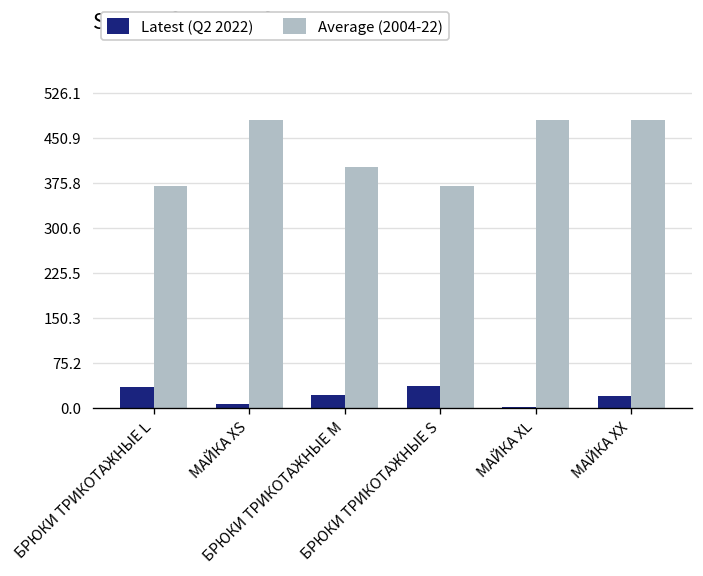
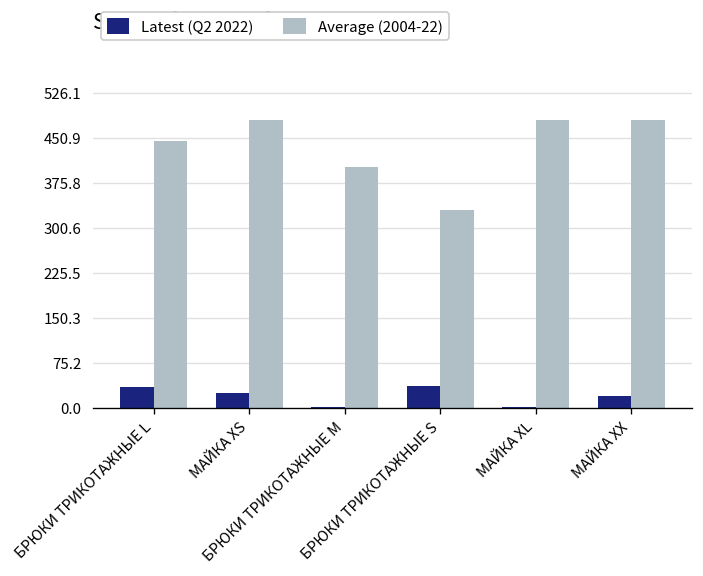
Average (2004-22), БРЮКИ ТРИКОТАЖНЫЕ L: 370 -> 450
Latest (Q2 2022), МАЙКА XS: 10 -> 20
Latest (Q2 2022), БРЮКИ ТРИКОТАЖНЫЕ M: 20 -> 0
Average (2004-22), БРЮКИ ТРИКОТАЖНЫЕ S: 370 -> 330
